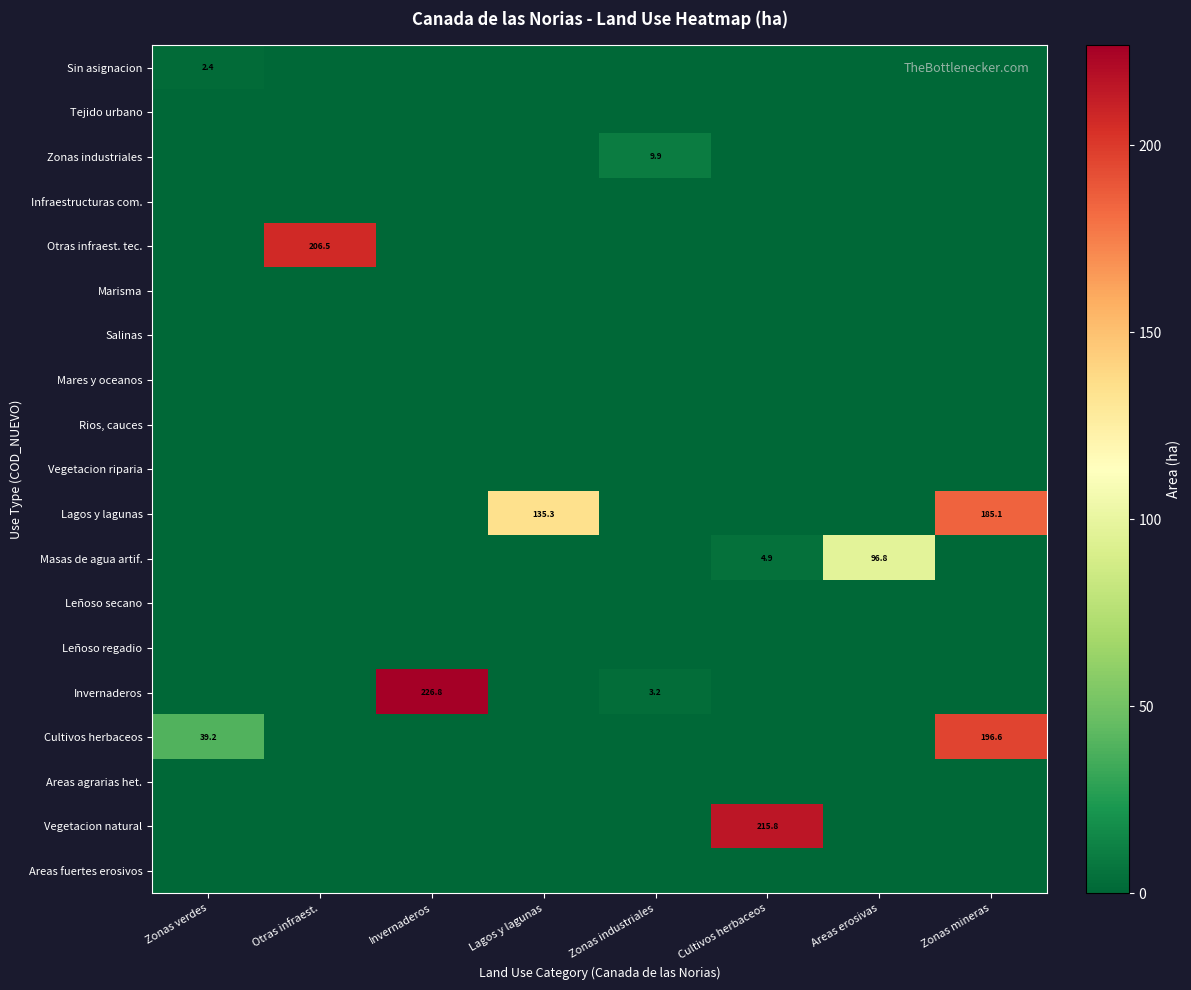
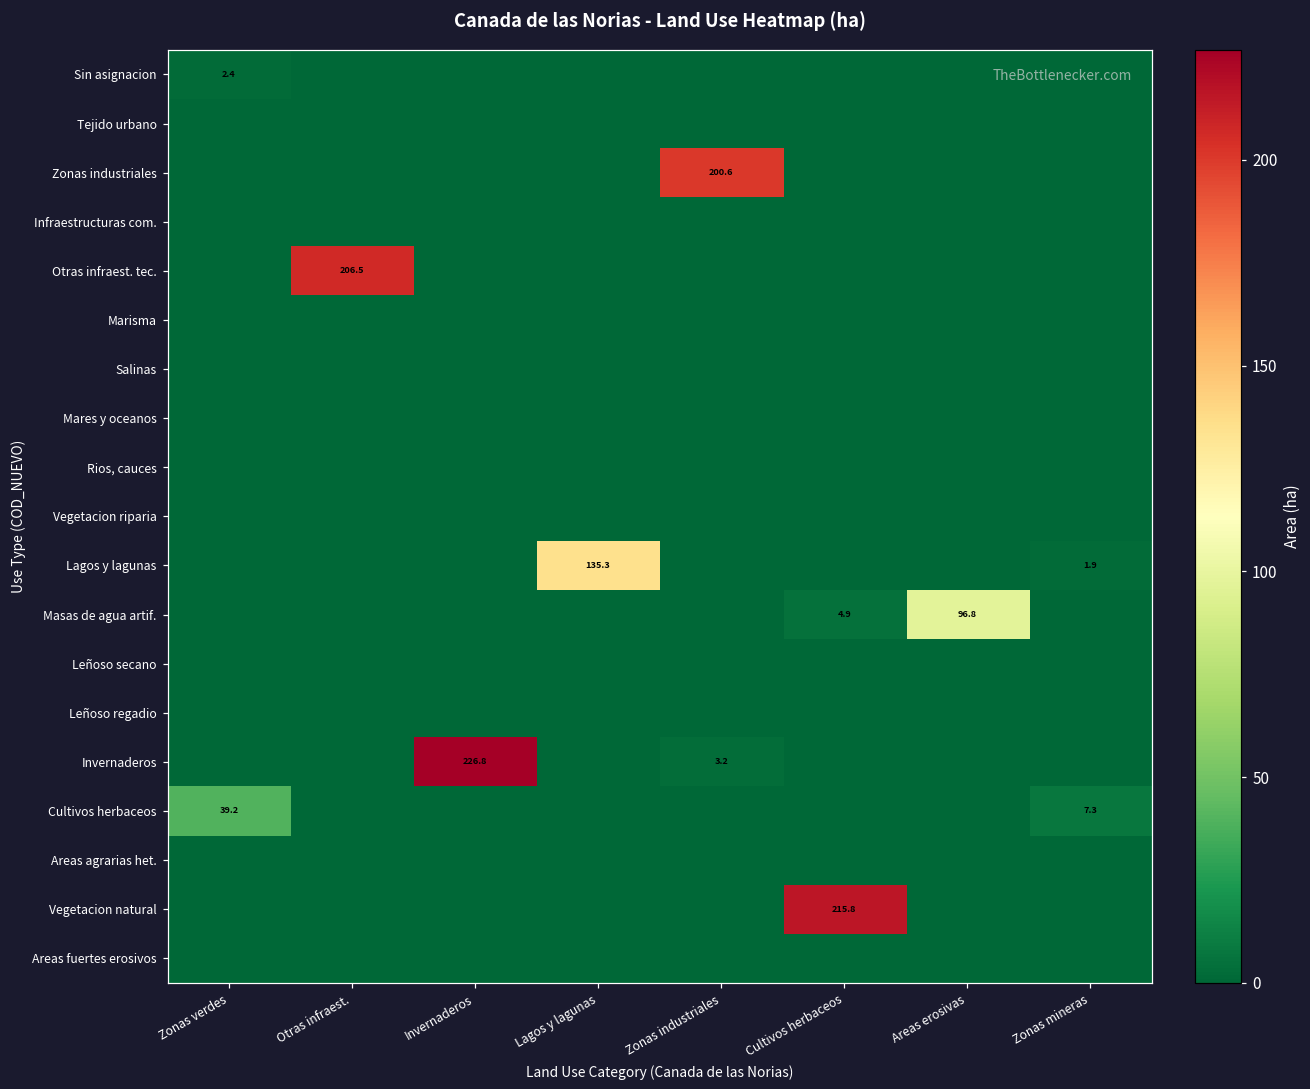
Zonas industriales, Zonas industriales: 9.9 -> 200.6
Lagos y lagunas, Zonas mineras: 185.1 -> 1.9
Cultivos herbaceos, Zonas mineras: 196.6 -> 7.3
